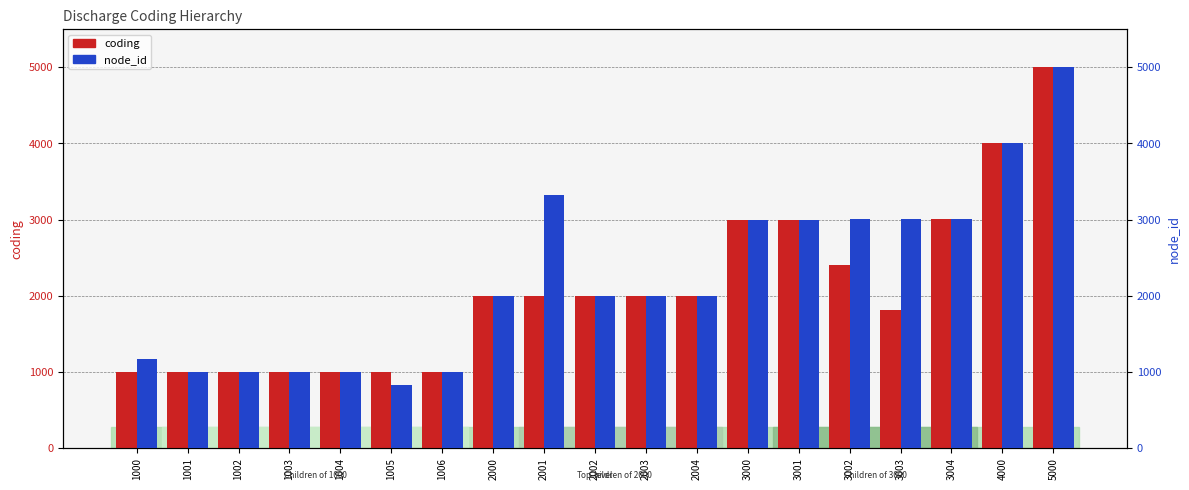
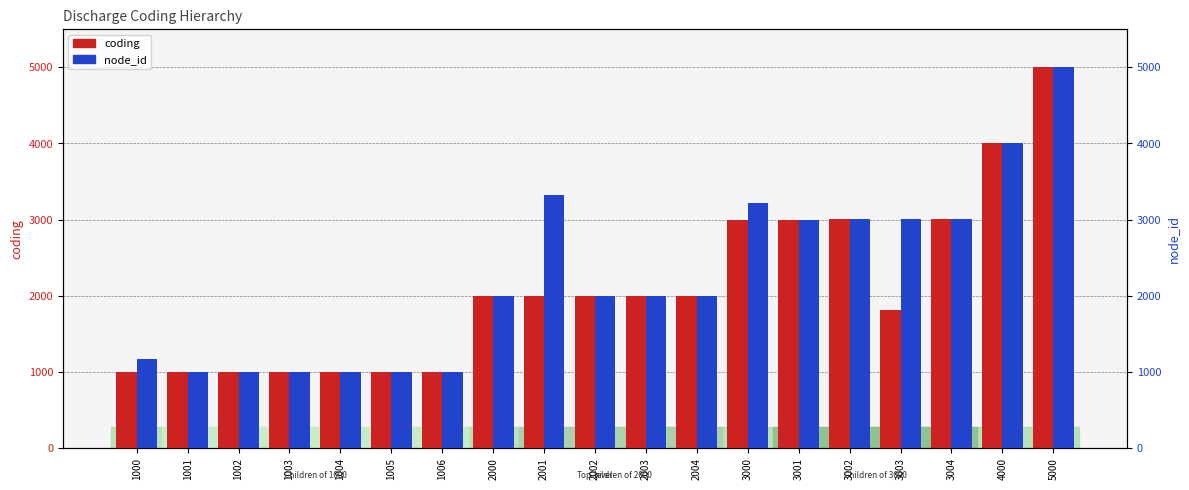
coding, 3002: 2400 -> 3000
node_id, 1005: 800 -> 1000
node_id, 3000: 3000 -> 3200
